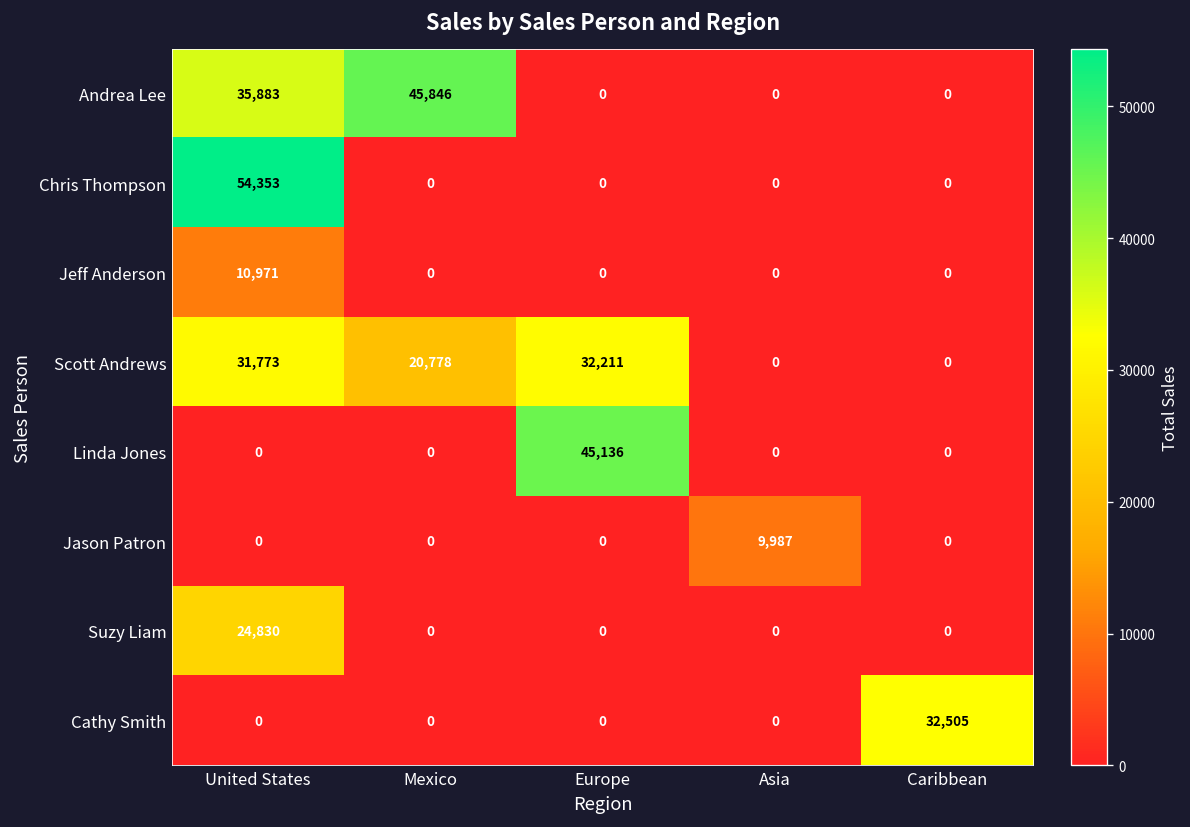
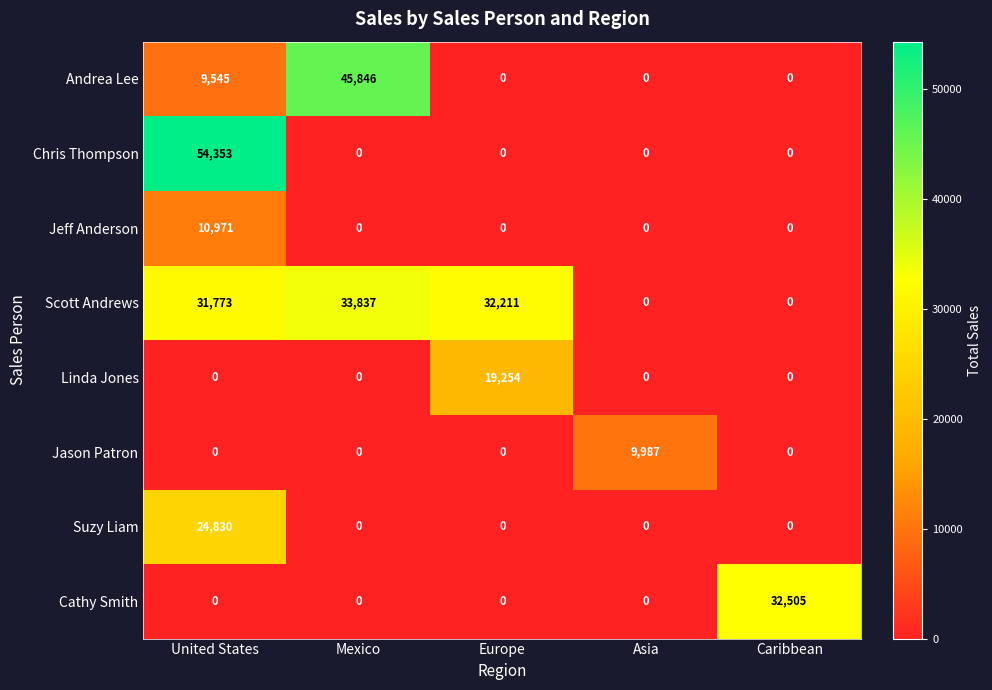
Andrea Lee, United States: 35,883 -> 9,545
Scott Andrews, Mexico: 20,778 -> 33,837
Linda Jones, Europe: 45,136 -> 19,254
